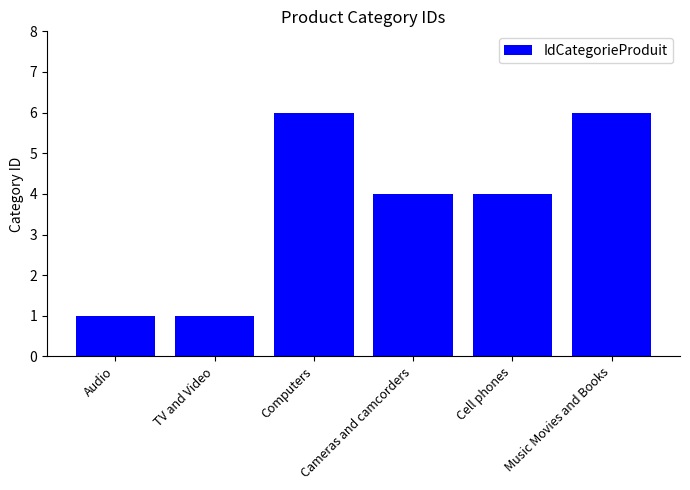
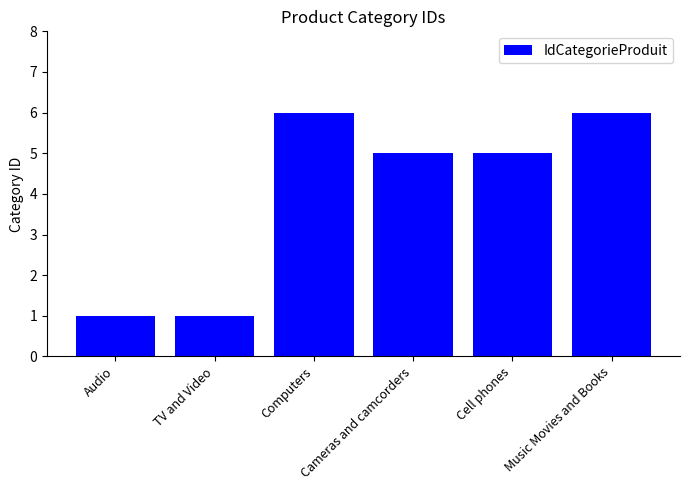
Cameras and camcorders: 4 -> 5
Cell phones: 4 -> 5
